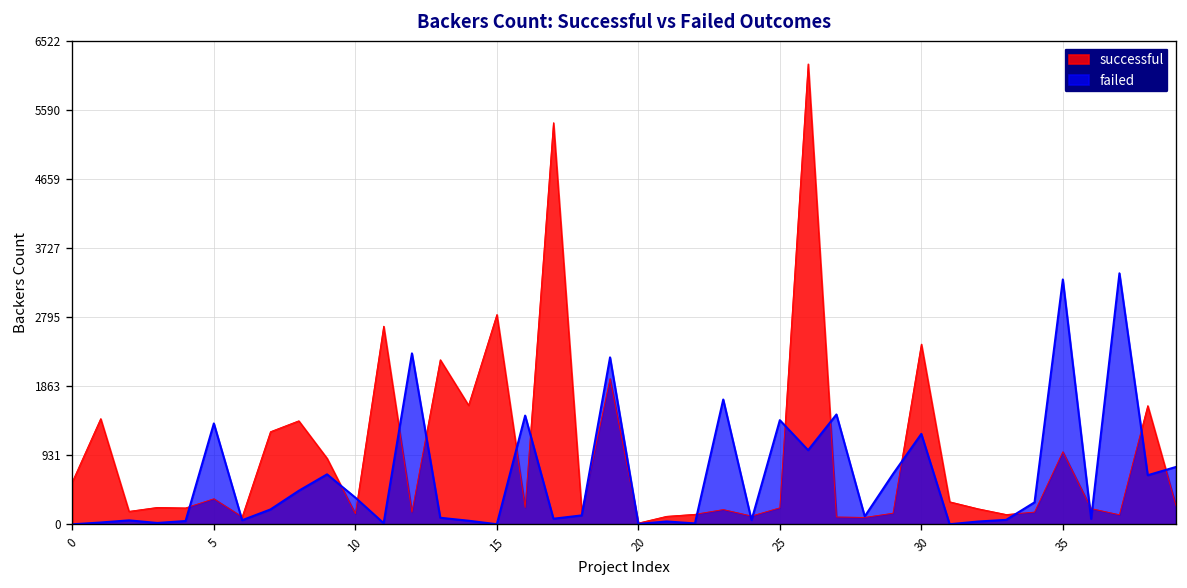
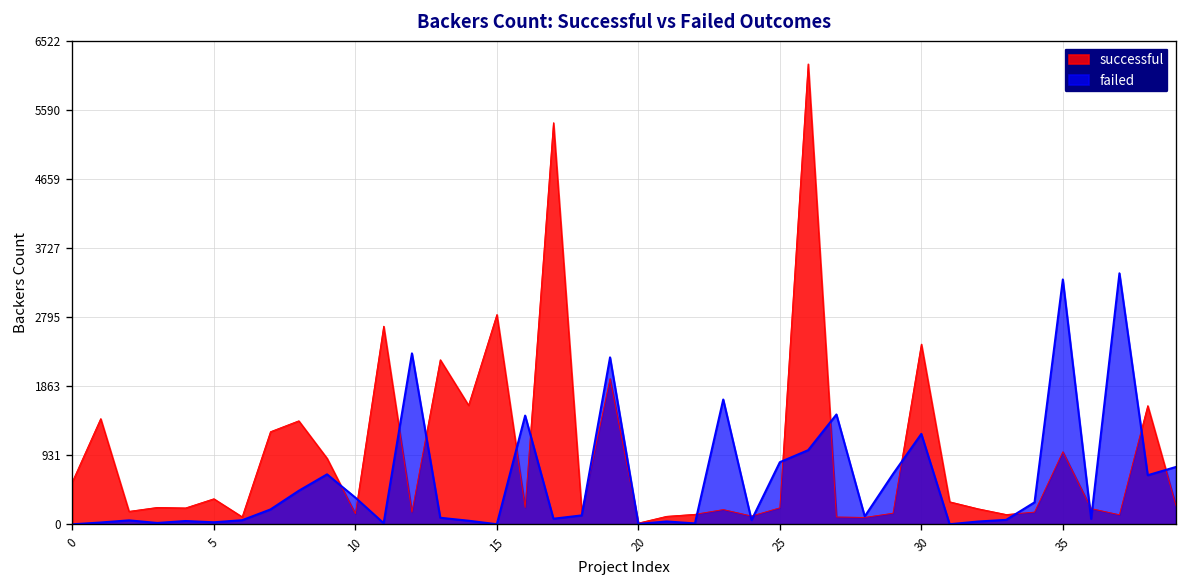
failed, 5: 1400 -> 0
failed, 25: 1400 -> 800
